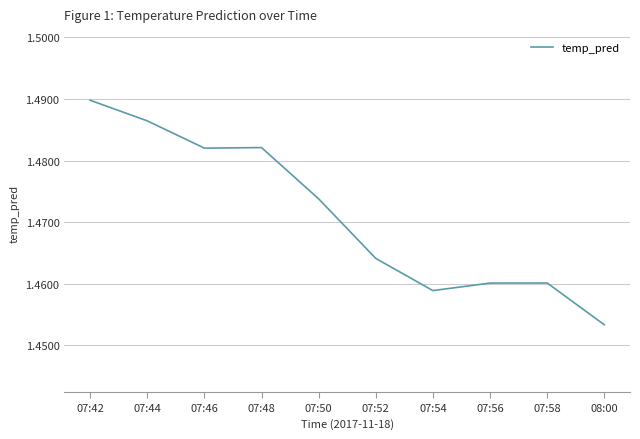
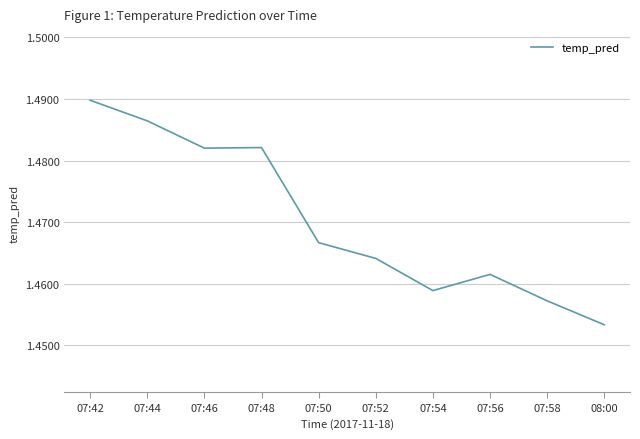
07:50: 1.474 -> 1.467
07:56: 1.460 -> 1.462
07:58: 1.460 -> 1.457
